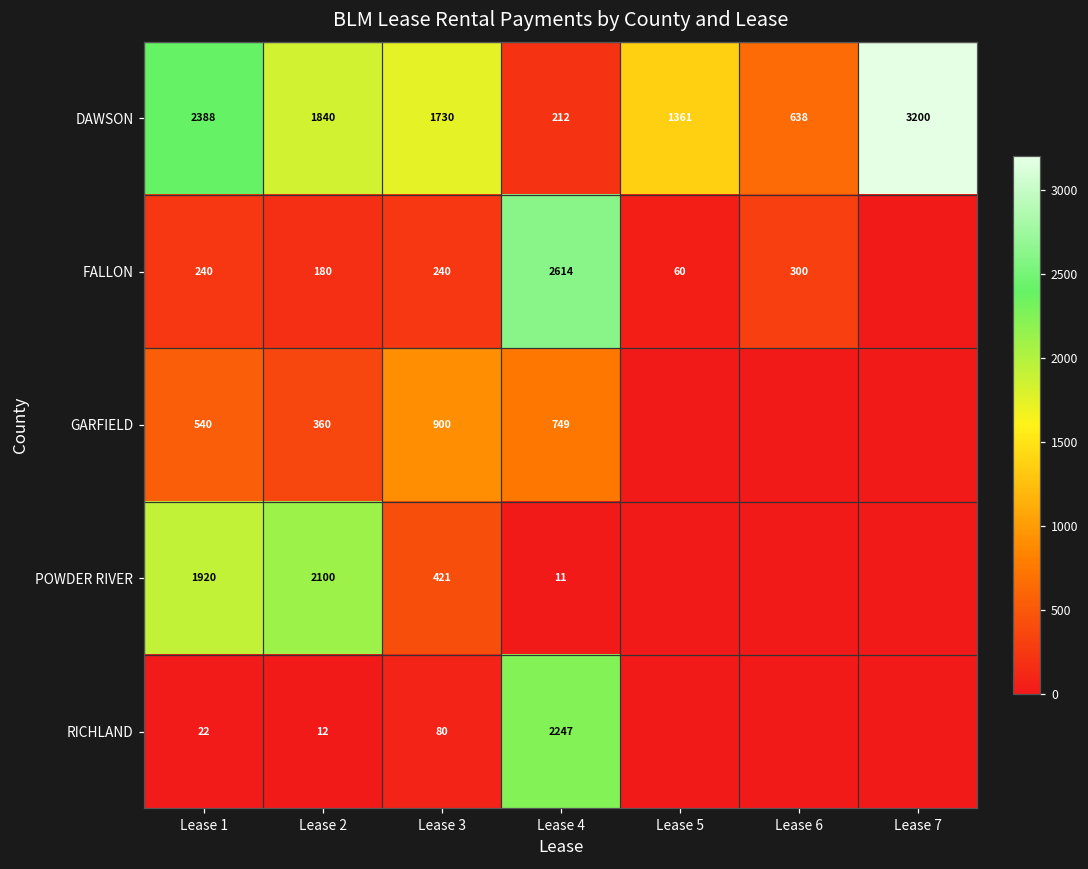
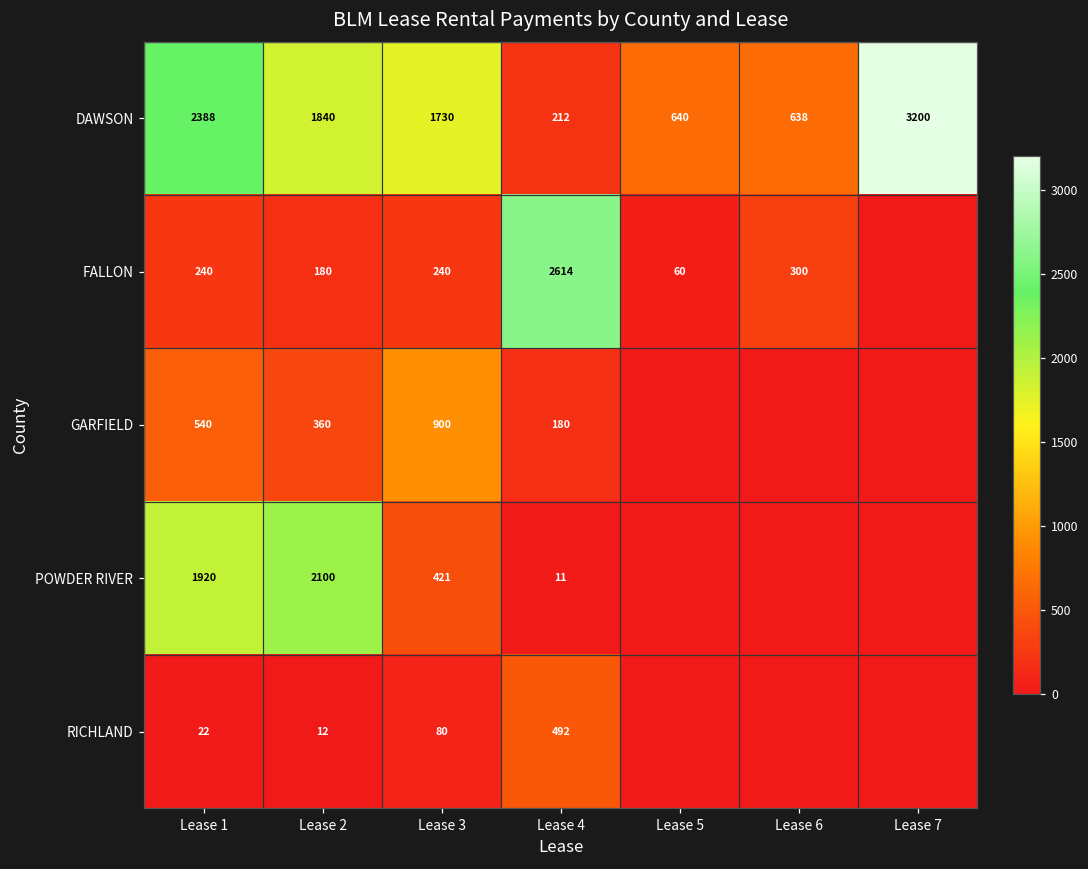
DAWSON, Lease 5: 1361 -> 640
GARFIELD, Lease 4: 749 -> 180
RICHLAND, Lease 4: 2247 -> 492
